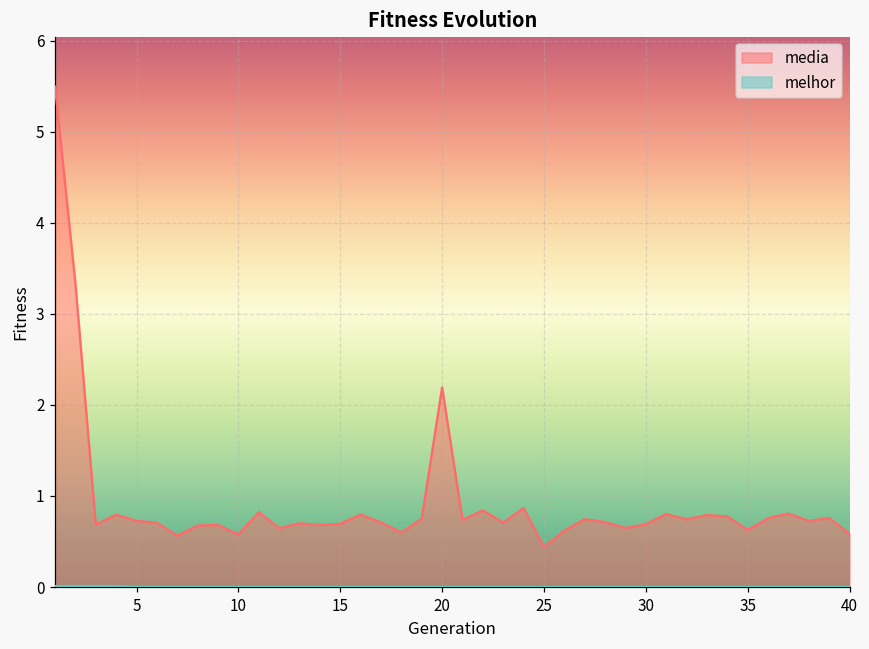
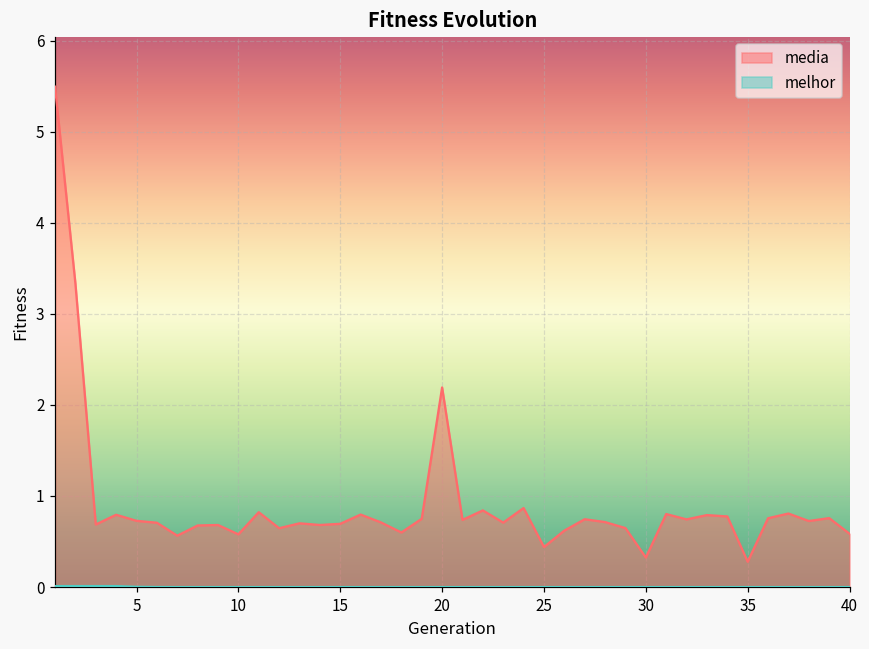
media, 30: 0.7 -> 0.3
media, 35: 0.6 -> 0.3
